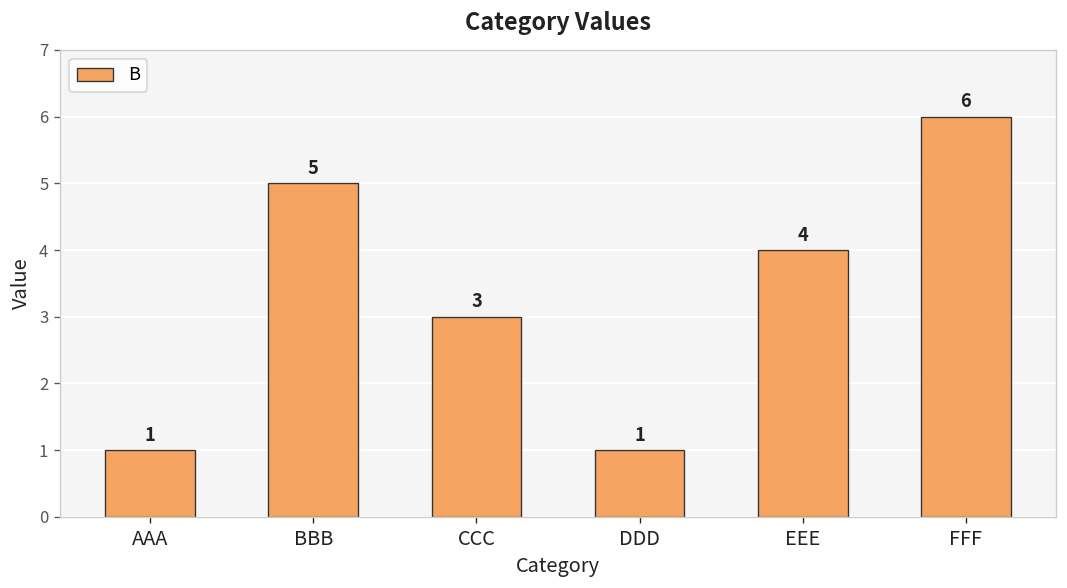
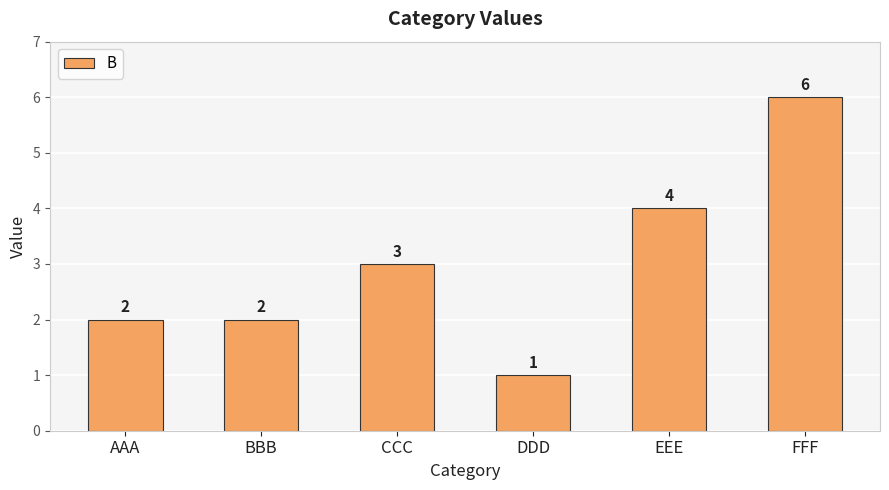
AAA: 1 -> 2
BBB: 5 -> 2
